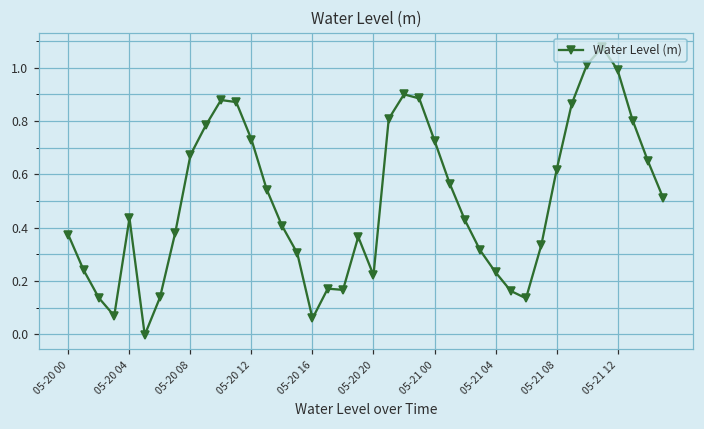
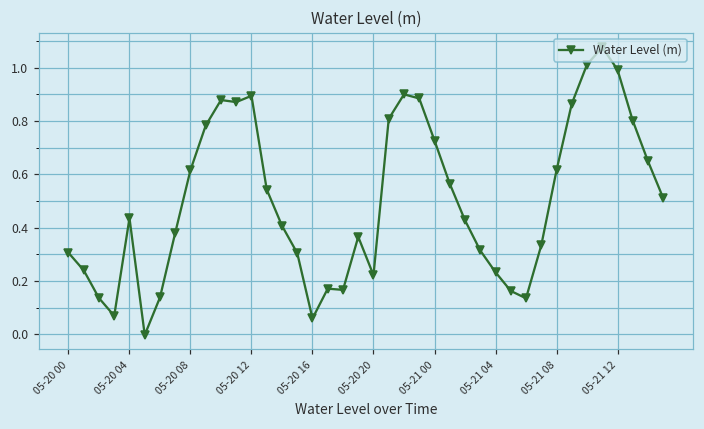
05-20 00: 0.37 -> 0.31
05-20 08: 0.67 -> 0.62
05-20 12: 0.73 -> 0.89
